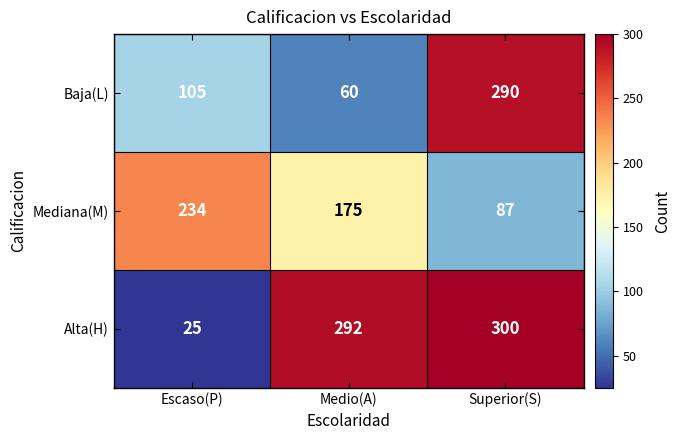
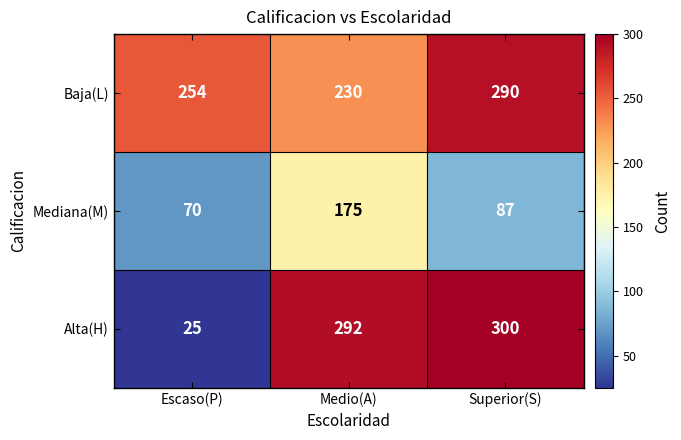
Baja(L), Escaso(P): 105 -> 254
Baja(L), Medio(A): 60 -> 230
Mediana(M), Escaso(P): 234 -> 70
